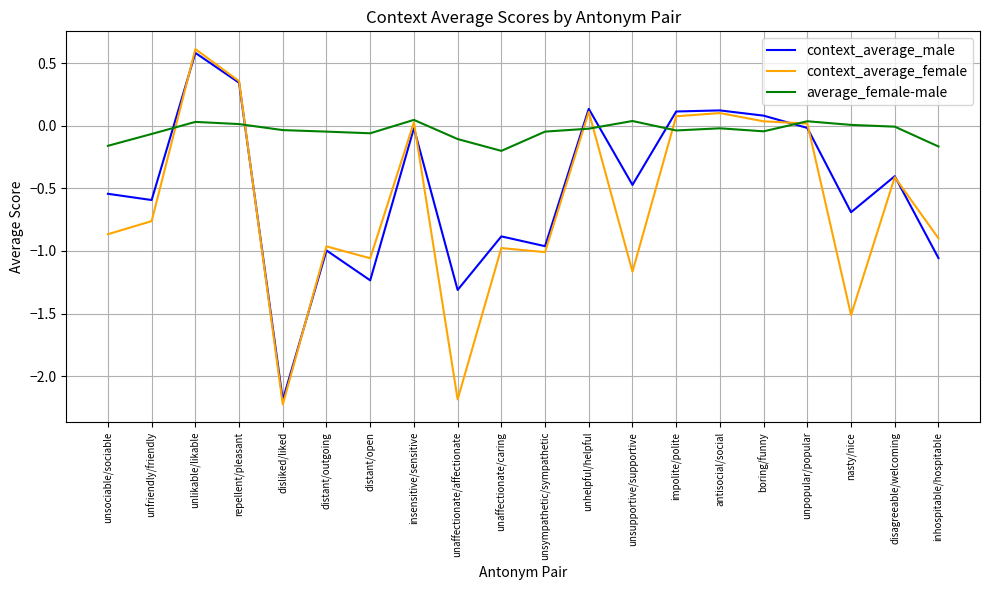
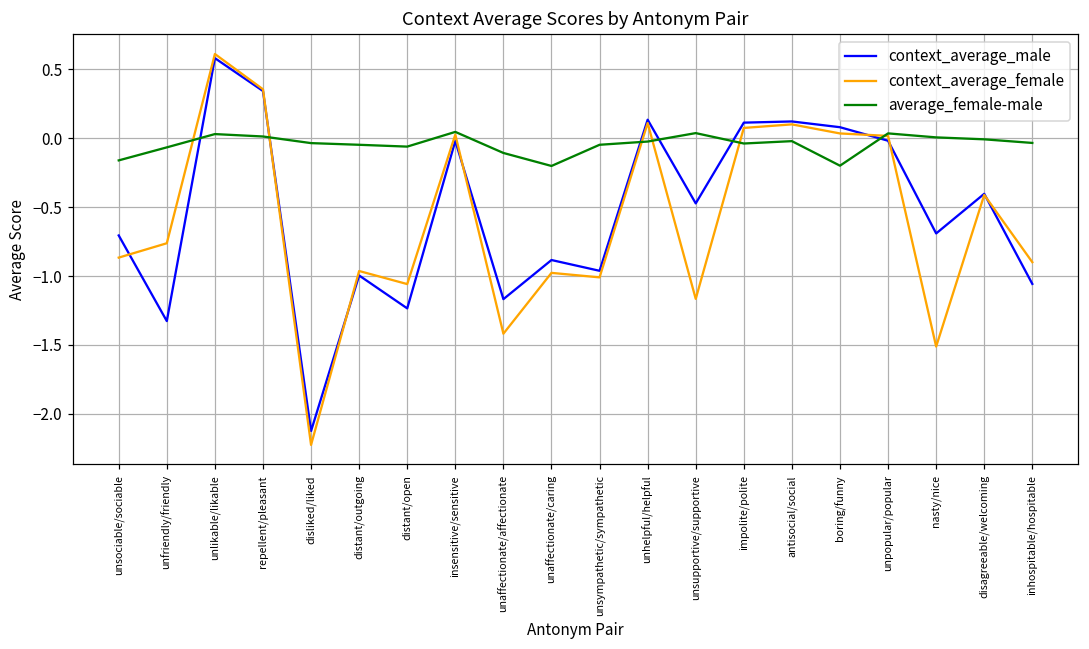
context_average_male, unsociable/sociable: -0.54 -> -0.71
context_average_male, unfriendly/friendly: -0.59 -> -1.33
context_average_male, disliked/liked: -2.19 -> -2.12
context_average_male, unaffectionate/affectionate: -1.31 -> -1.17
context_average_female, unaffectionate/affectionate: -2.18 -> -1.42
average_female-male, boring/funny: -0.05 -> -0.20
average_female-male, inhospitable/hospitable: -0.17 -> -0.03
